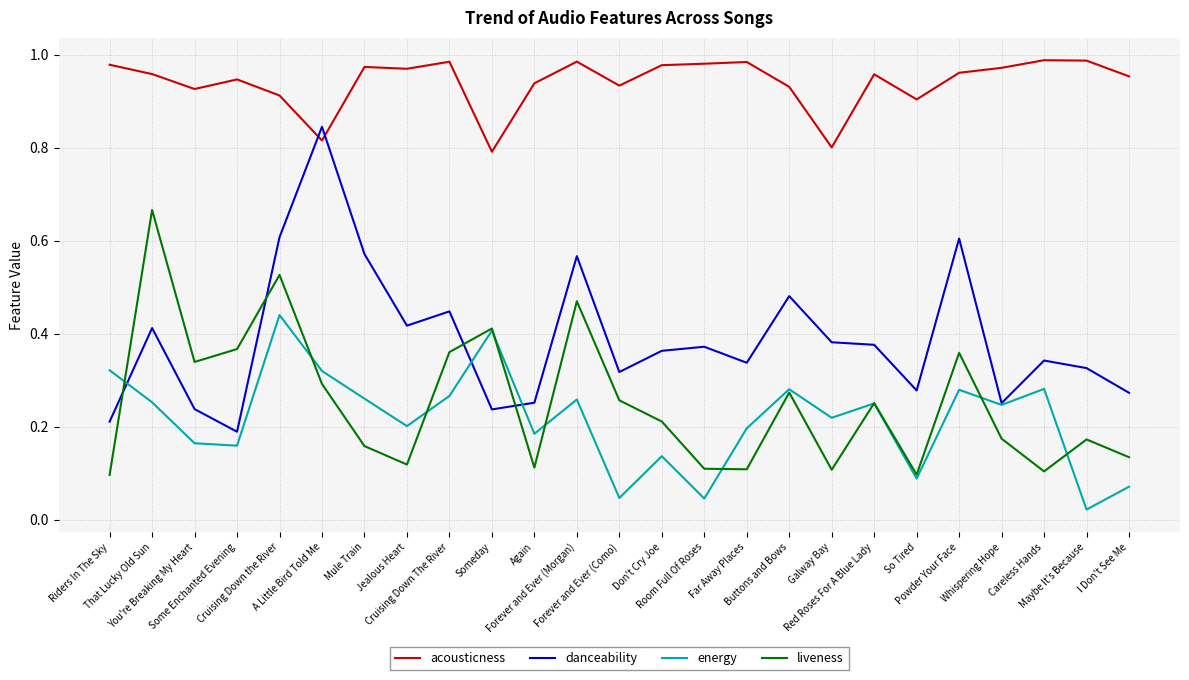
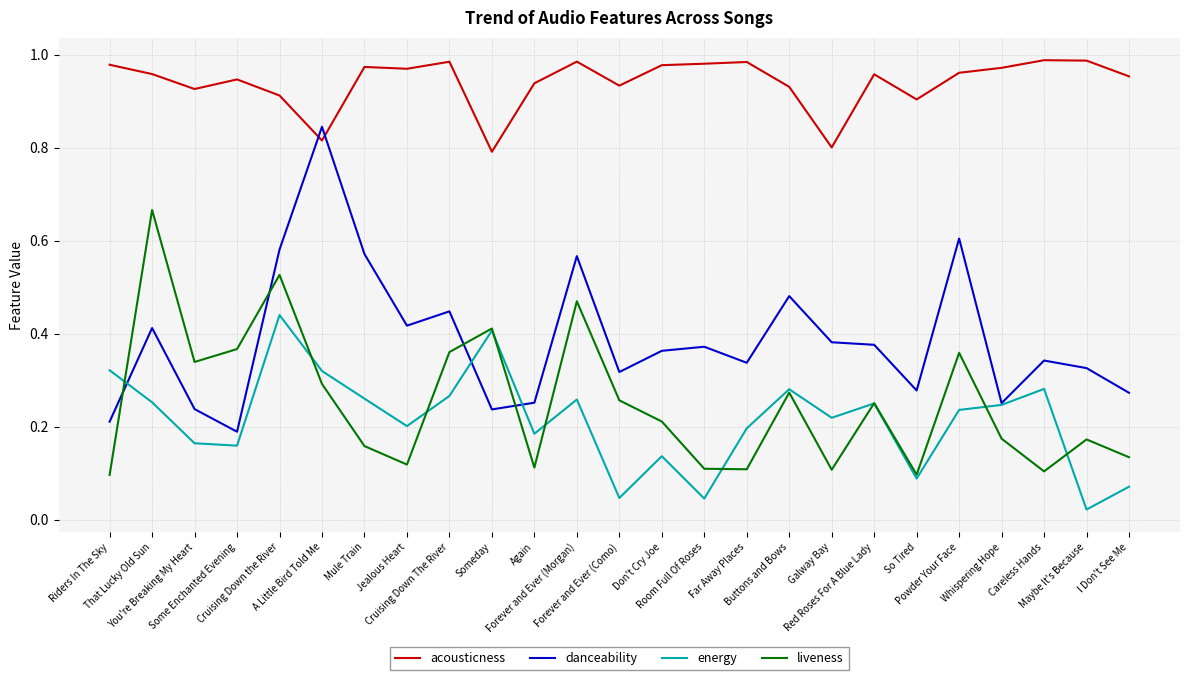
danceability, Cruising Down the River: 0.61 -> 0.58
energy, Powder Your Face: 0.28 -> 0.24
